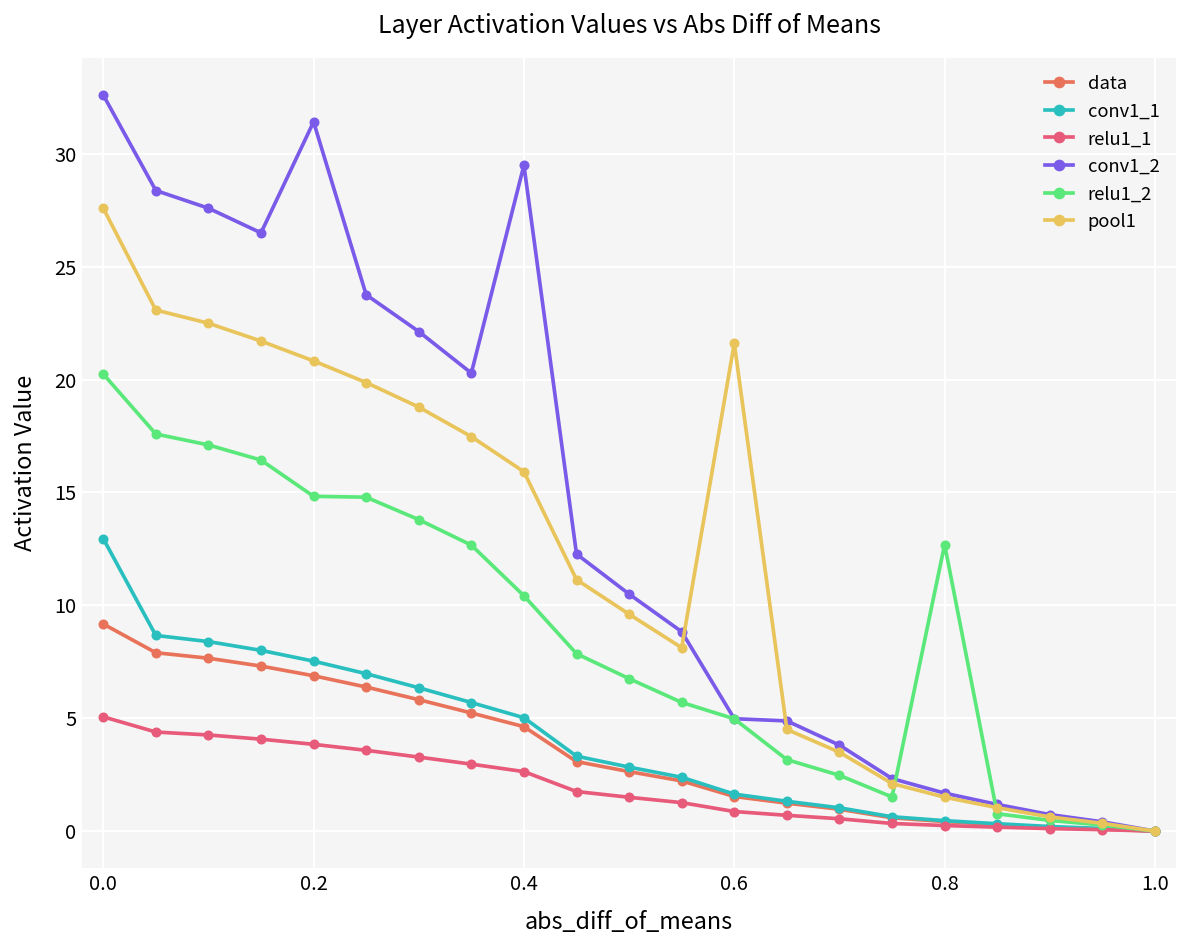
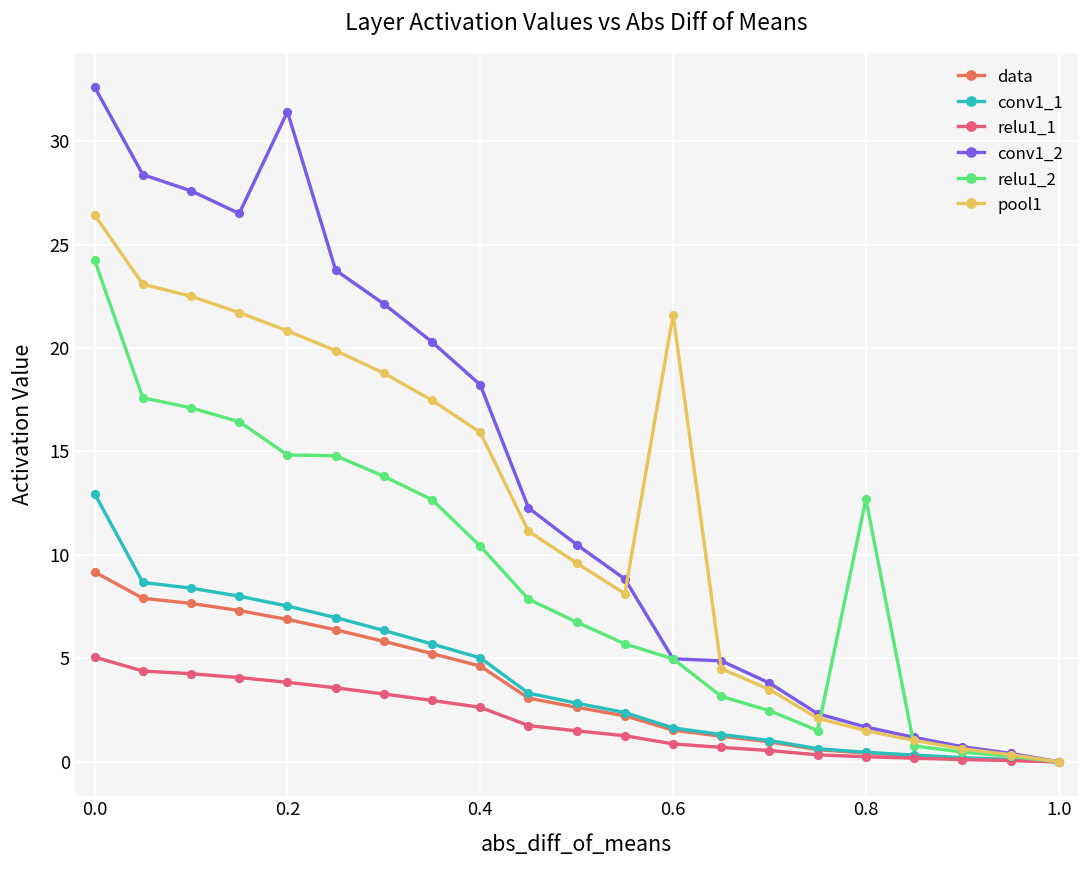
relu1_2, 0.0: 20.2 -> 24.2
pool1, 0.0: 27.6 -> 26.4
conv1_2, 0.4: 29.5 -> 18.2
